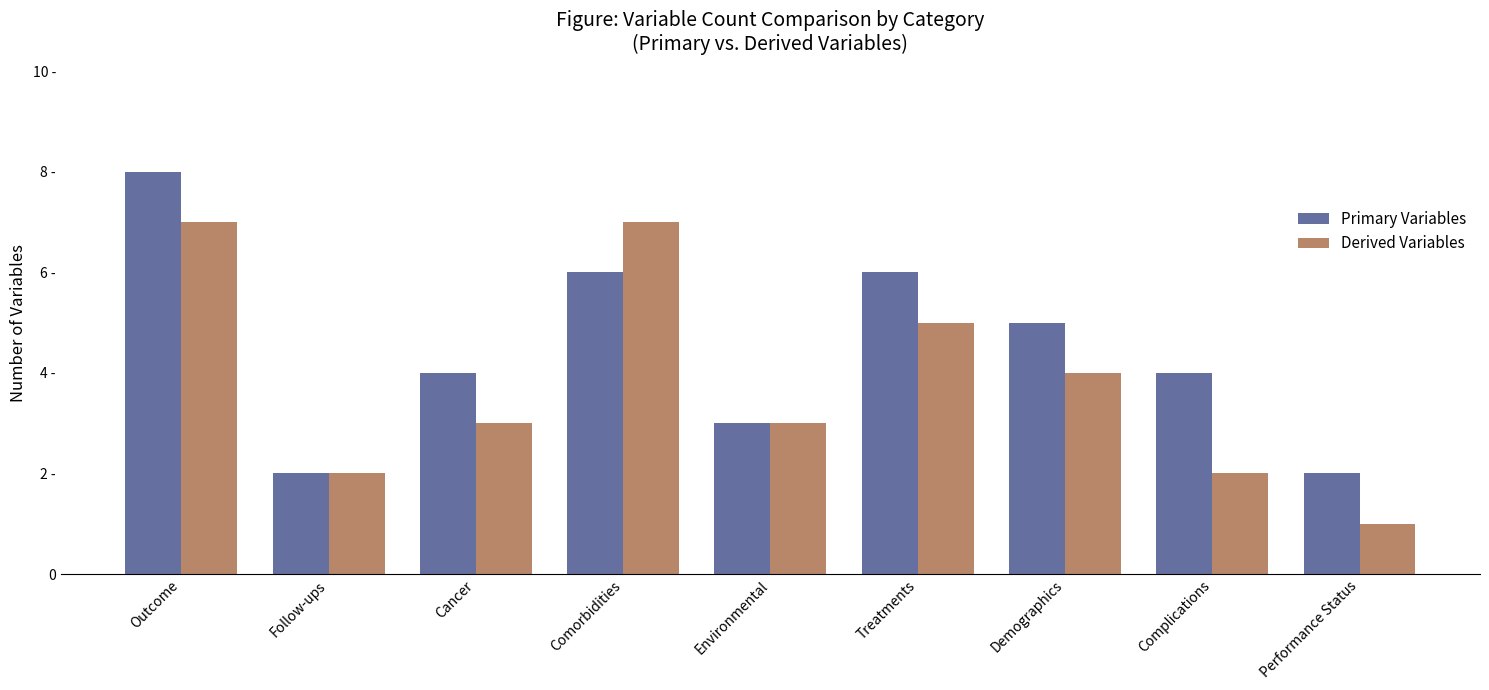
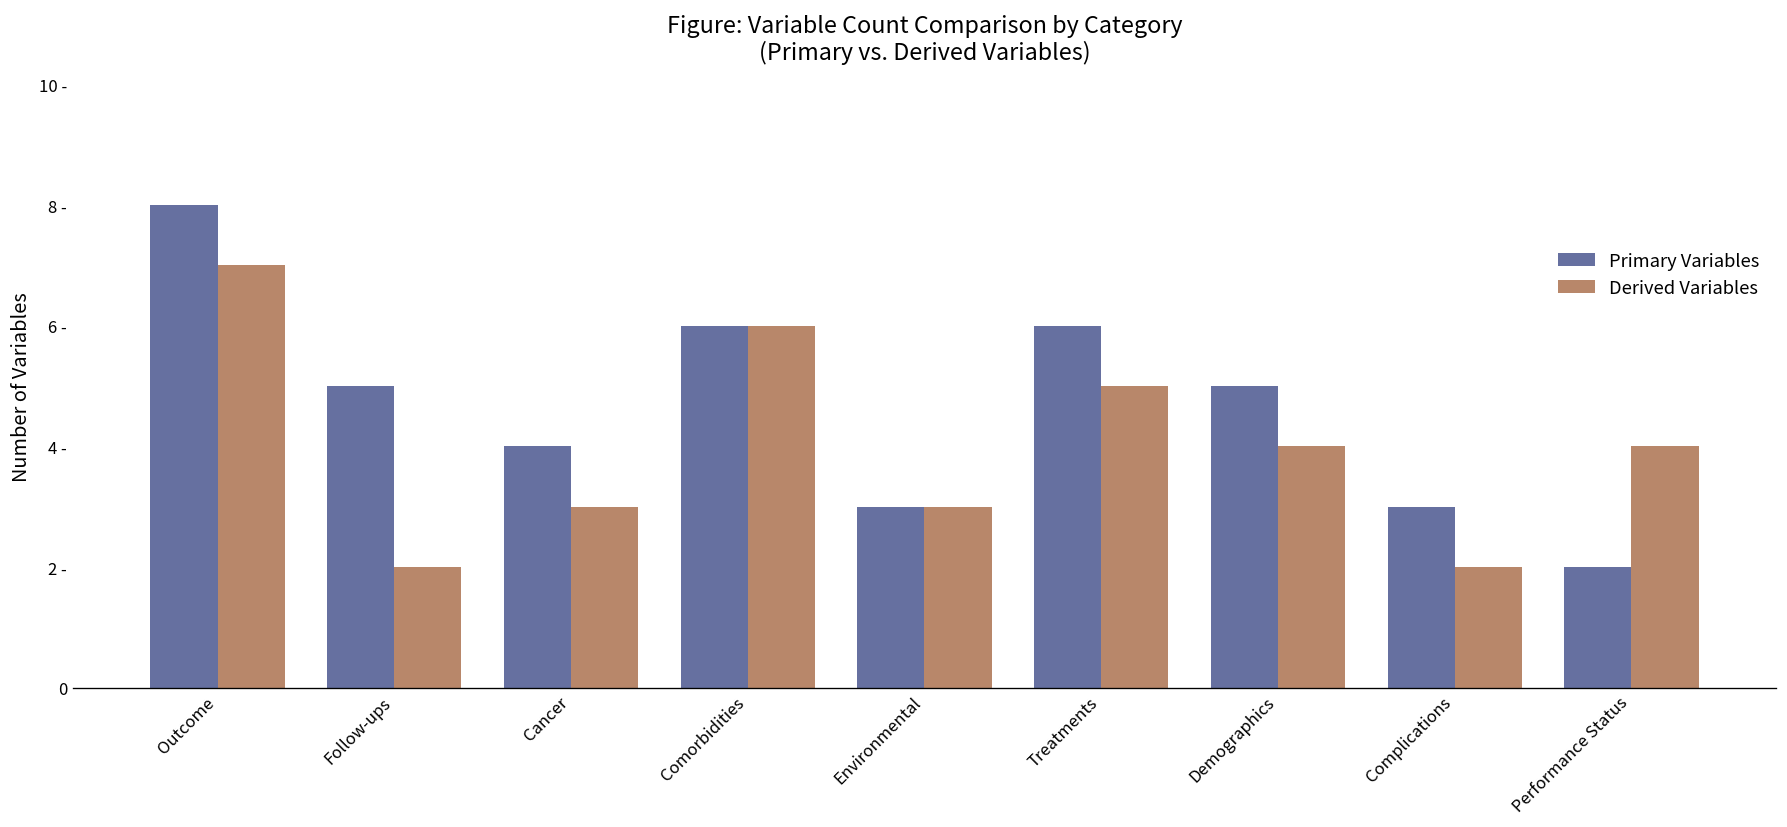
Primary Variables, Follow-ups: 2 - -> 5 -
Derived Variables, Comorbidities: 7 - -> 6 -
Primary Variables, Complications: 4 - -> 3 -
Derived Variables, Performance Status: 1 - -> 4 -
